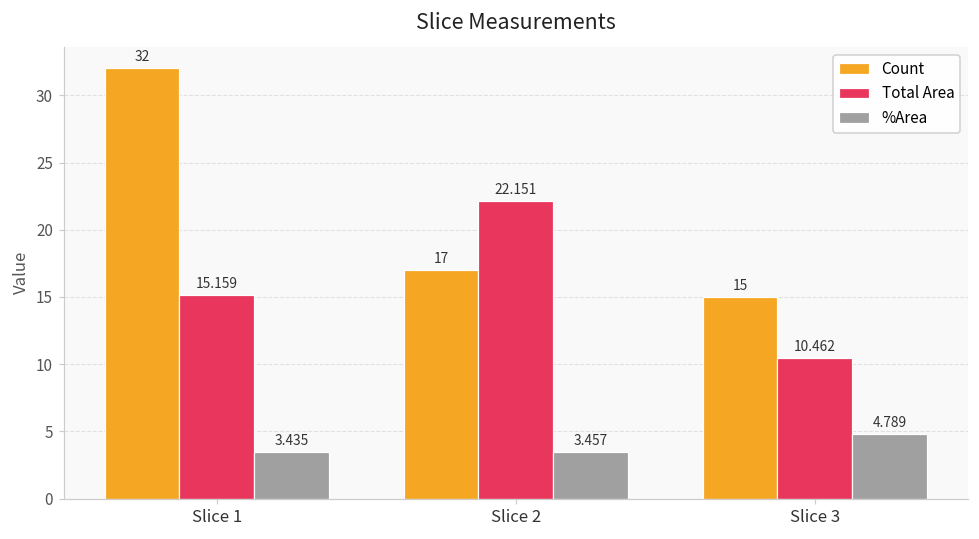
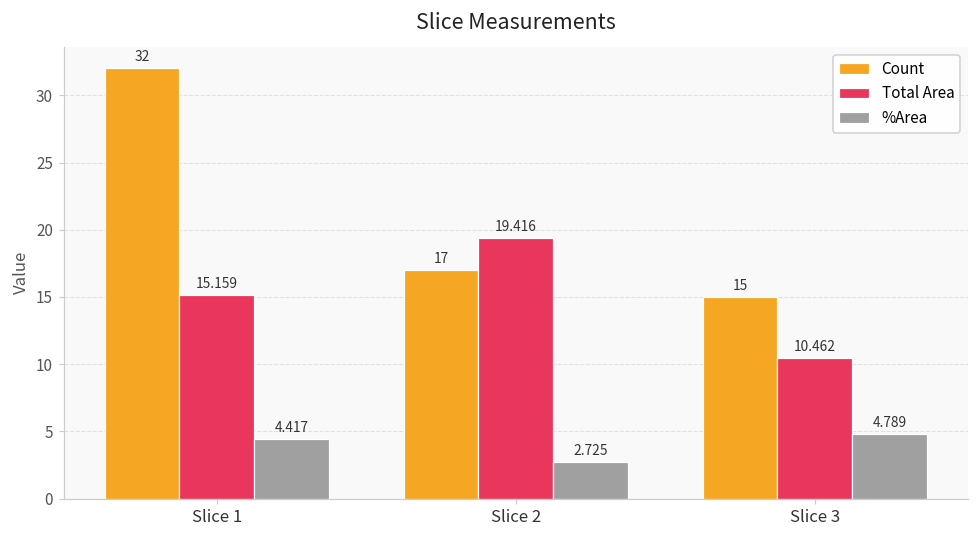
%Area, Slice 1: 3.435 -> 4.417
Total Area, Slice 2: 22.151 -> 19.416
%Area, Slice 2: 3.457 -> 2.725
